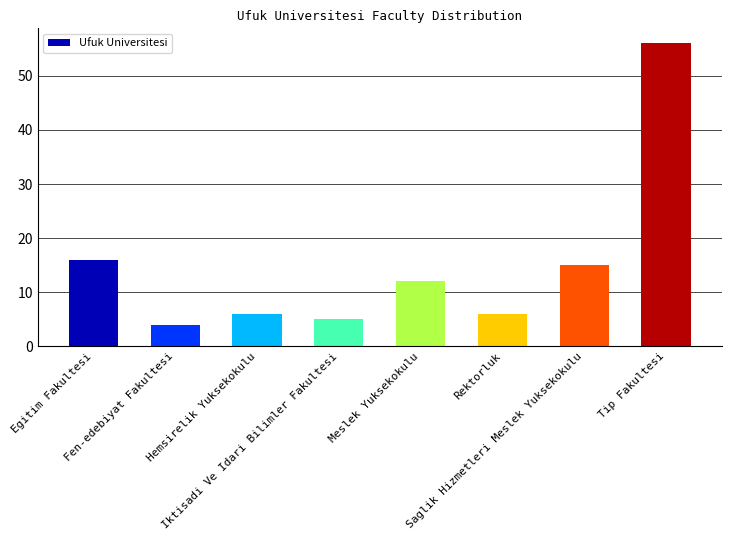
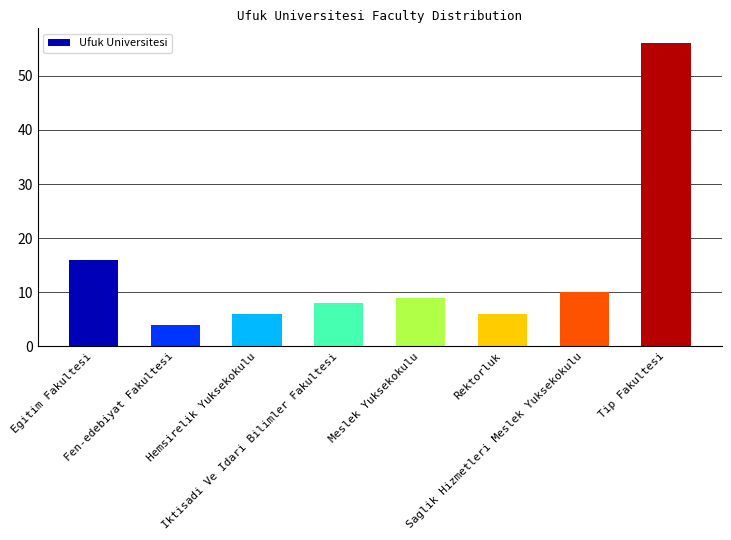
Iktisadi Ve Idari Bilimler Fakultesi: 5 -> 8
Meslek Yuksekokulu: 12 -> 9
Saglik Hizmetleri Meslek Yuksekokulu: 15 -> 10
